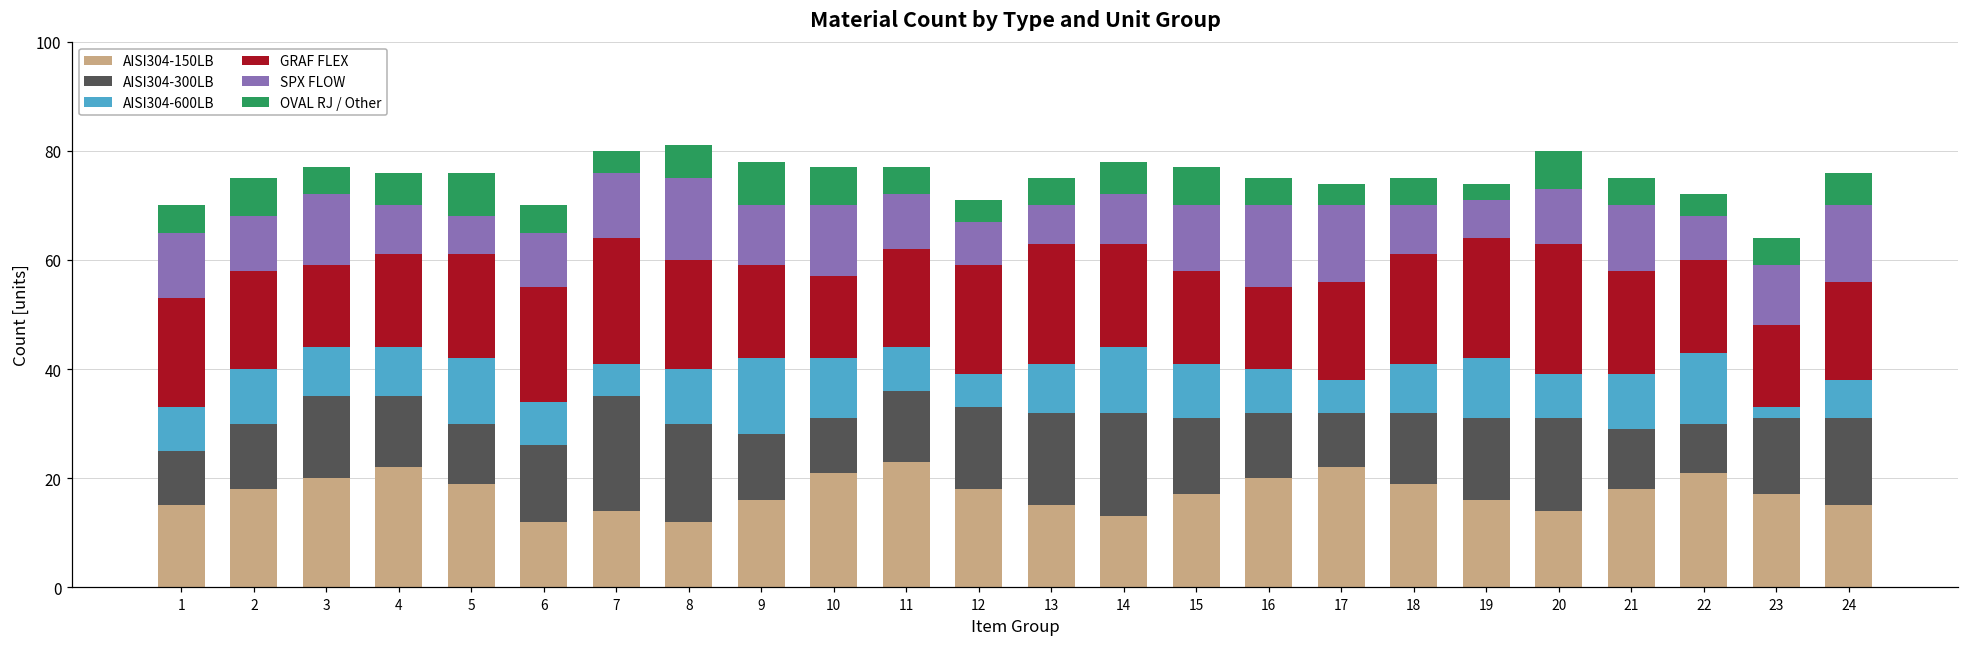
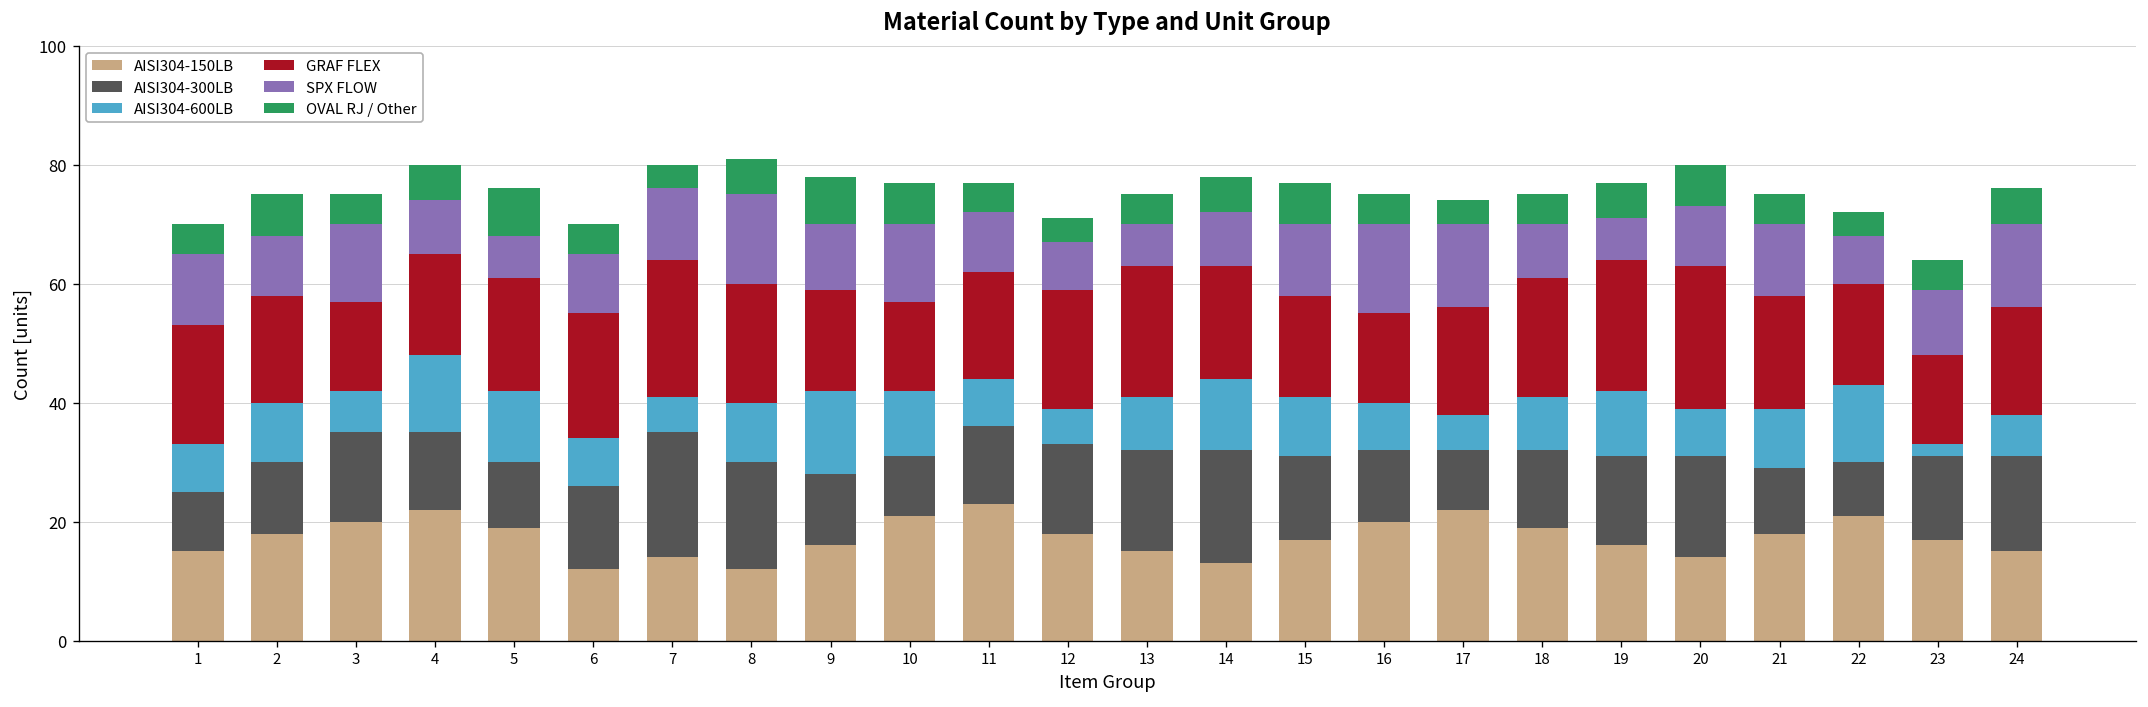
AISI304-600LB, 3: 9 -> 7
AISI304-600LB, 4: 9 -> 13
OVAL RJ / Other, 19: 3 -> 6
